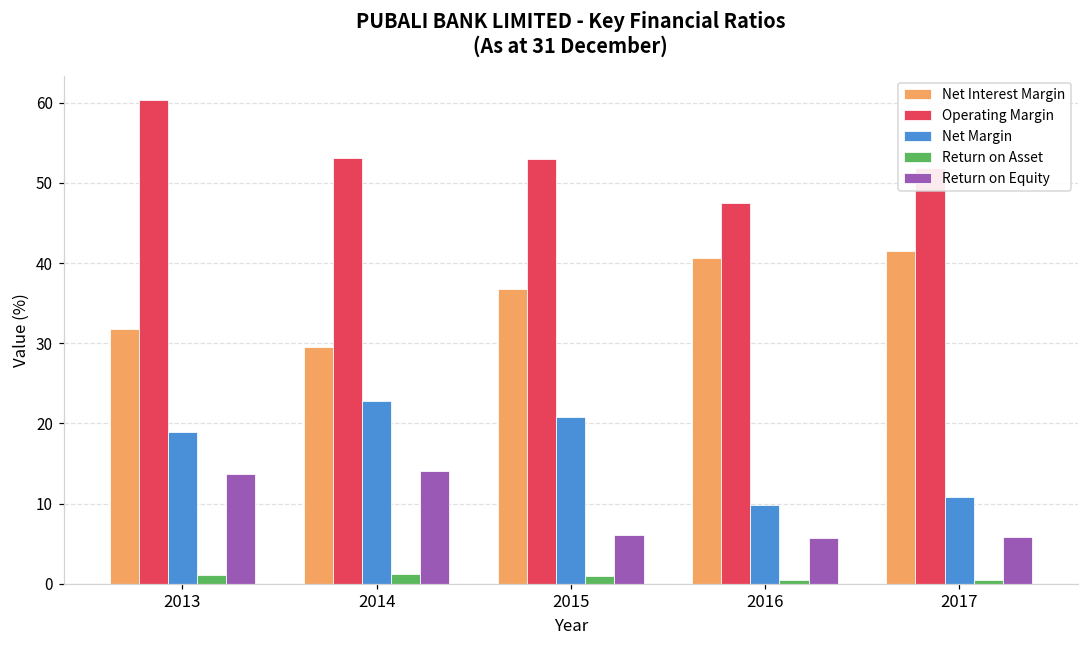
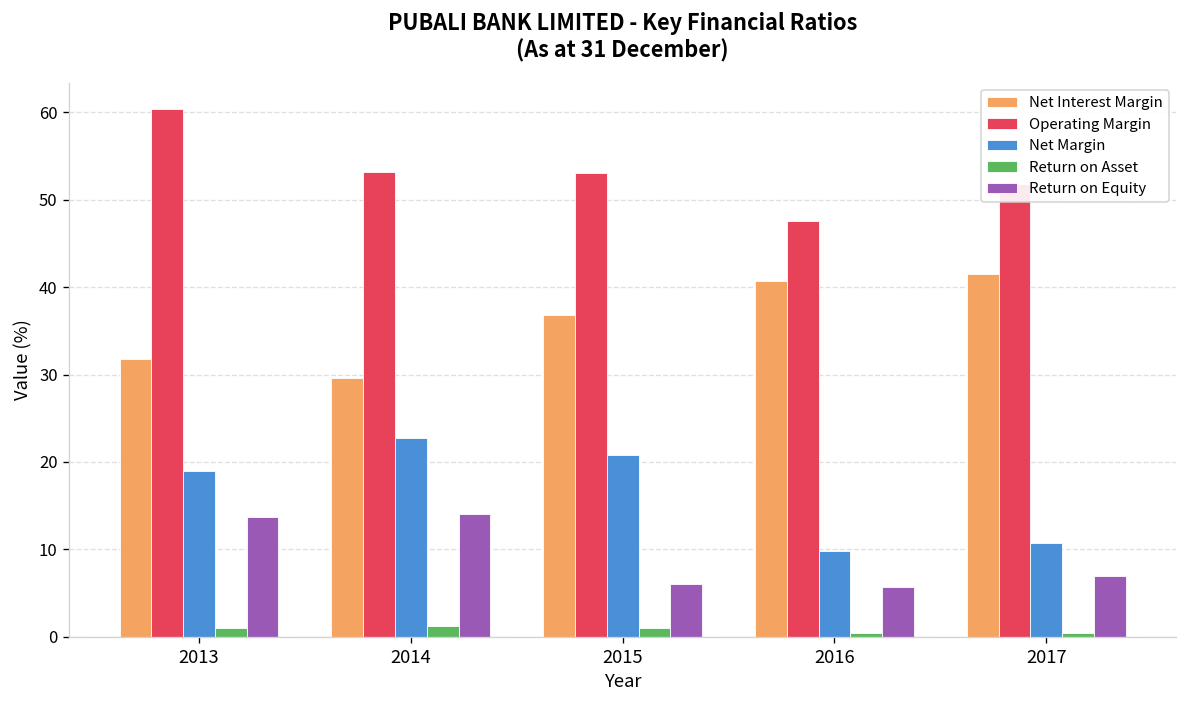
Return on Equity, 2017: 6 -> 7
